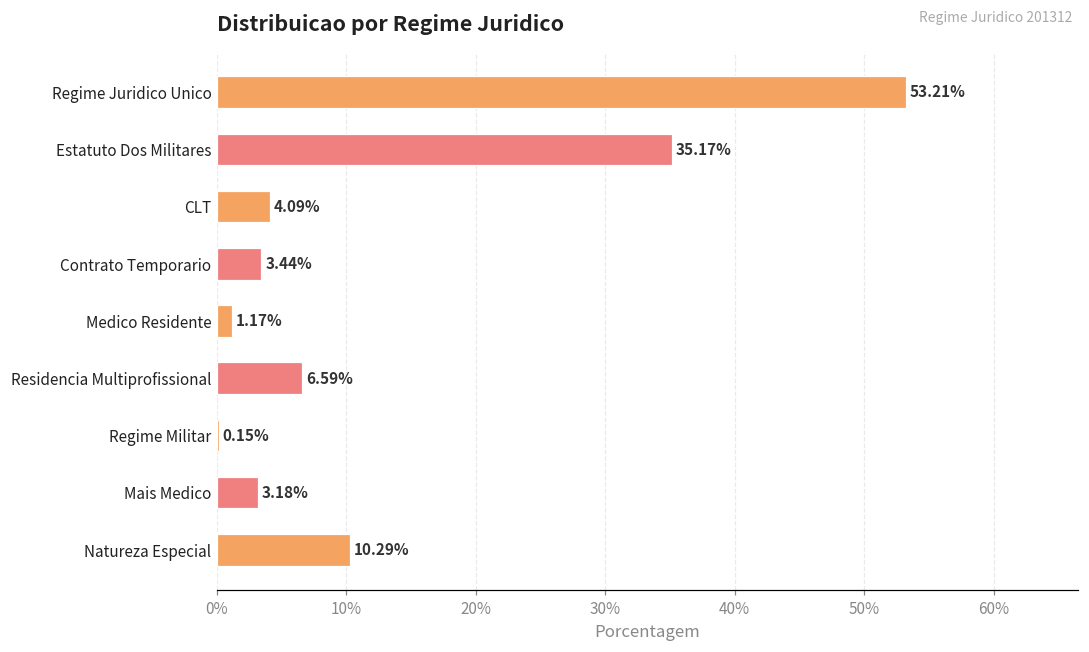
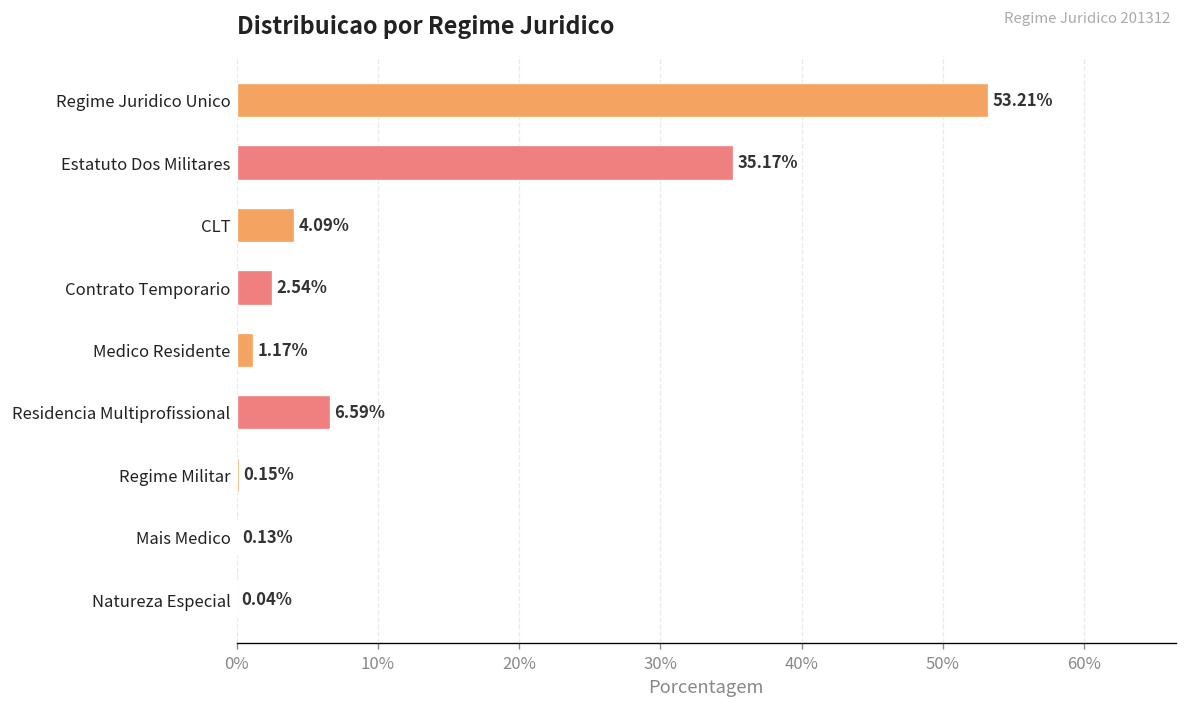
Contrato Temporario: 3.44% -> 2.54%
Mais Medico: 3.18% -> 0.13%
Natureza Especial: 10.29% -> 0.04%
